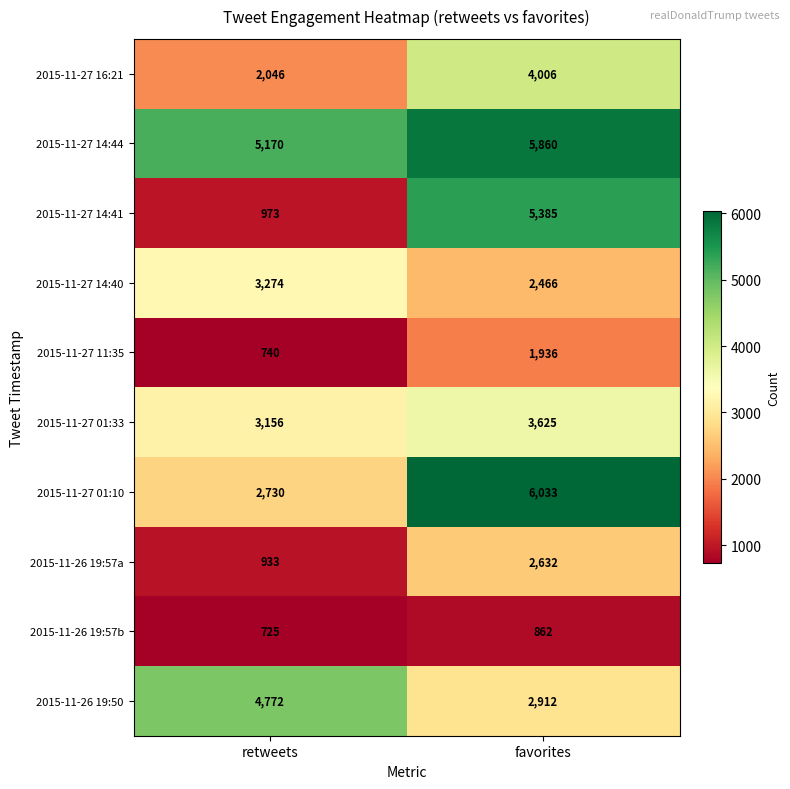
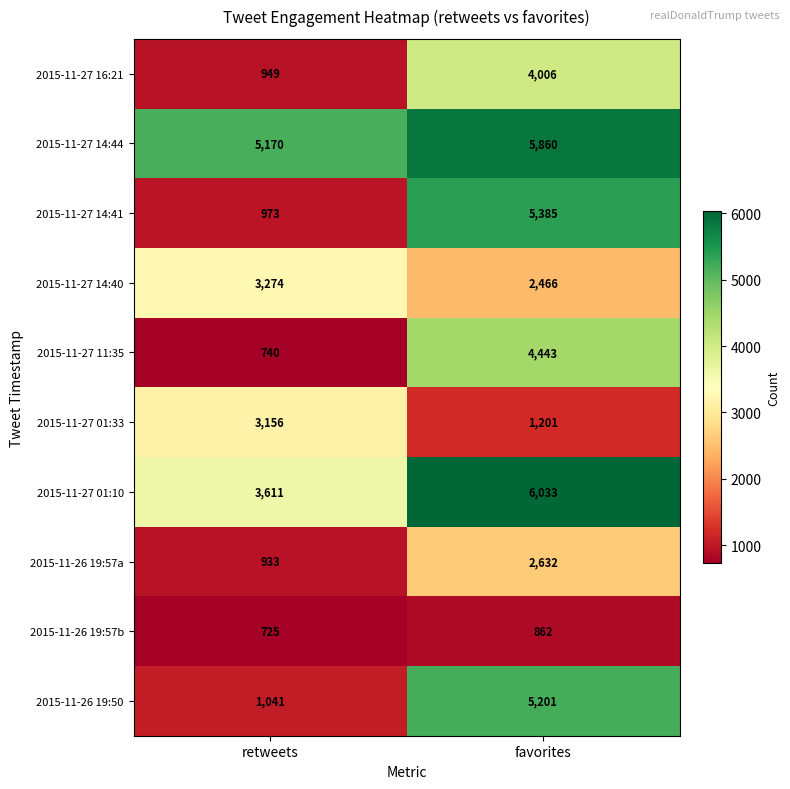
2015-11-27 16:21, retweets: 2,046 -> 949
2015-11-27 11:35, favorites: 1,936 -> 4,443
2015-11-27 01:33, favorites: 3,625 -> 1,201
2015-11-27 01:10, retweets: 2,730 -> 3,611
2015-11-26 19:50, retweets: 4,772 -> 1,041
2015-11-26 19:50, favorites: 2,912 -> 5,201
